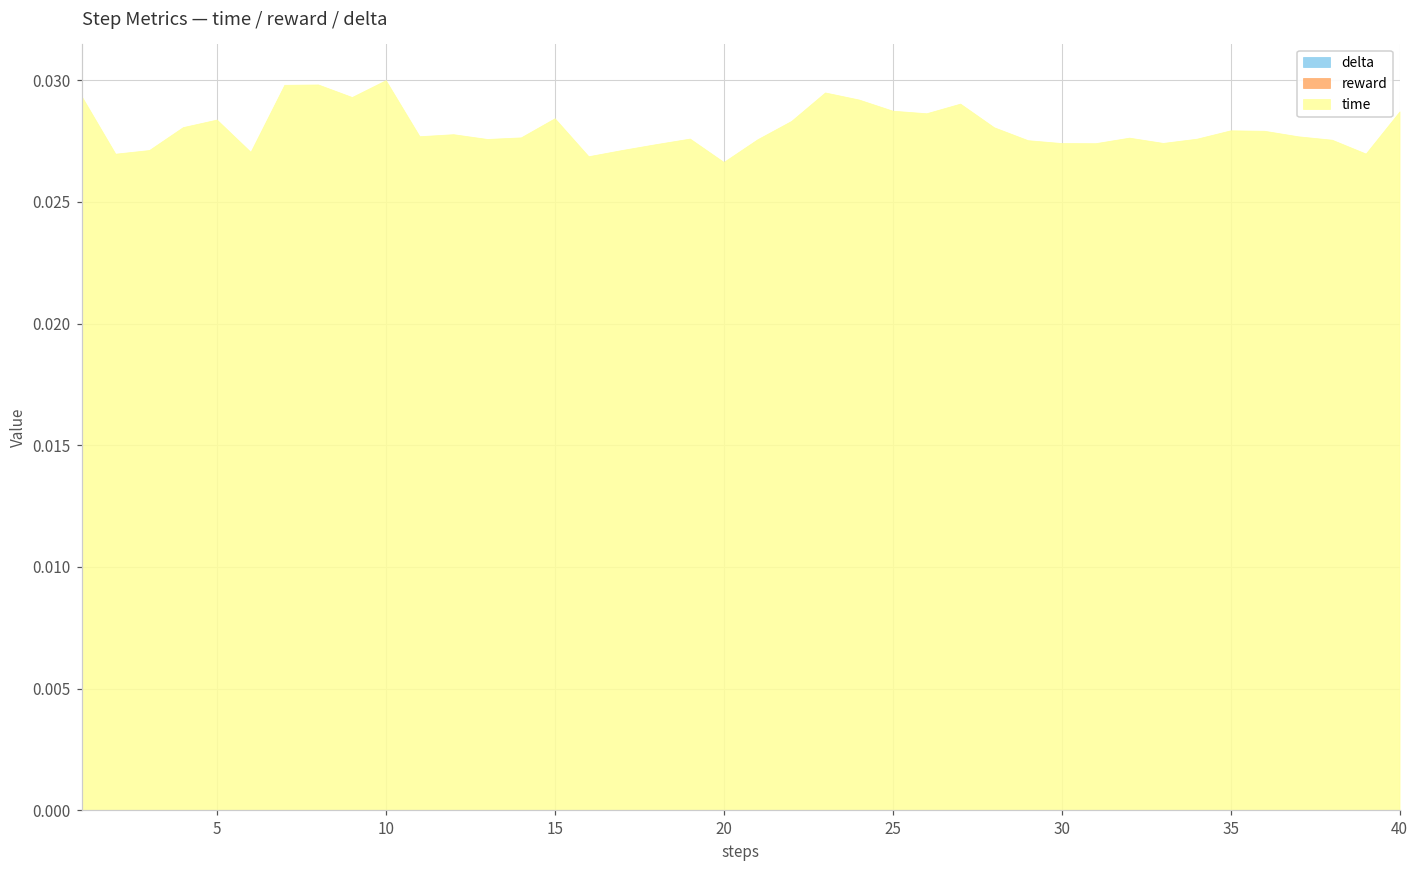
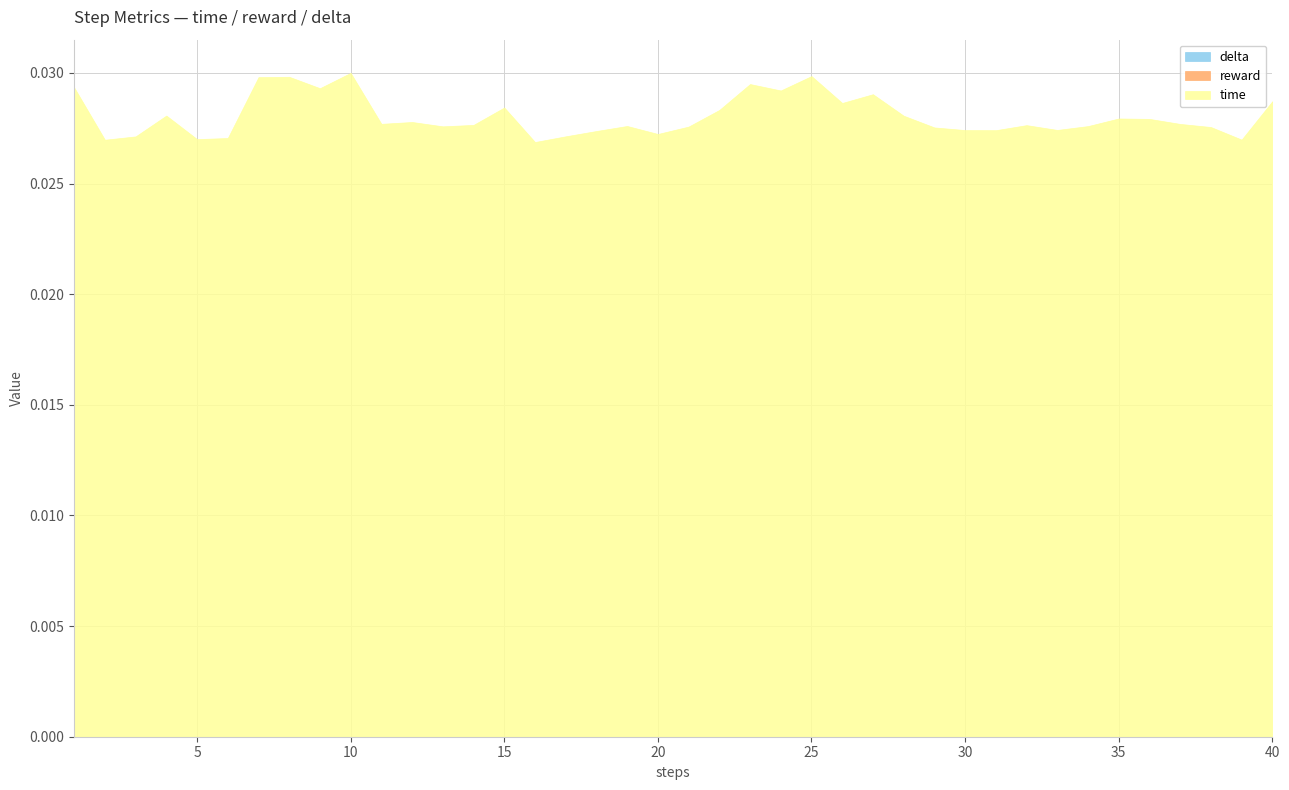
time, 5: 0.0284 -> 0.0270
time, 20: 0.0266 -> 0.0272
time, 25: 0.0287 -> 0.0299
